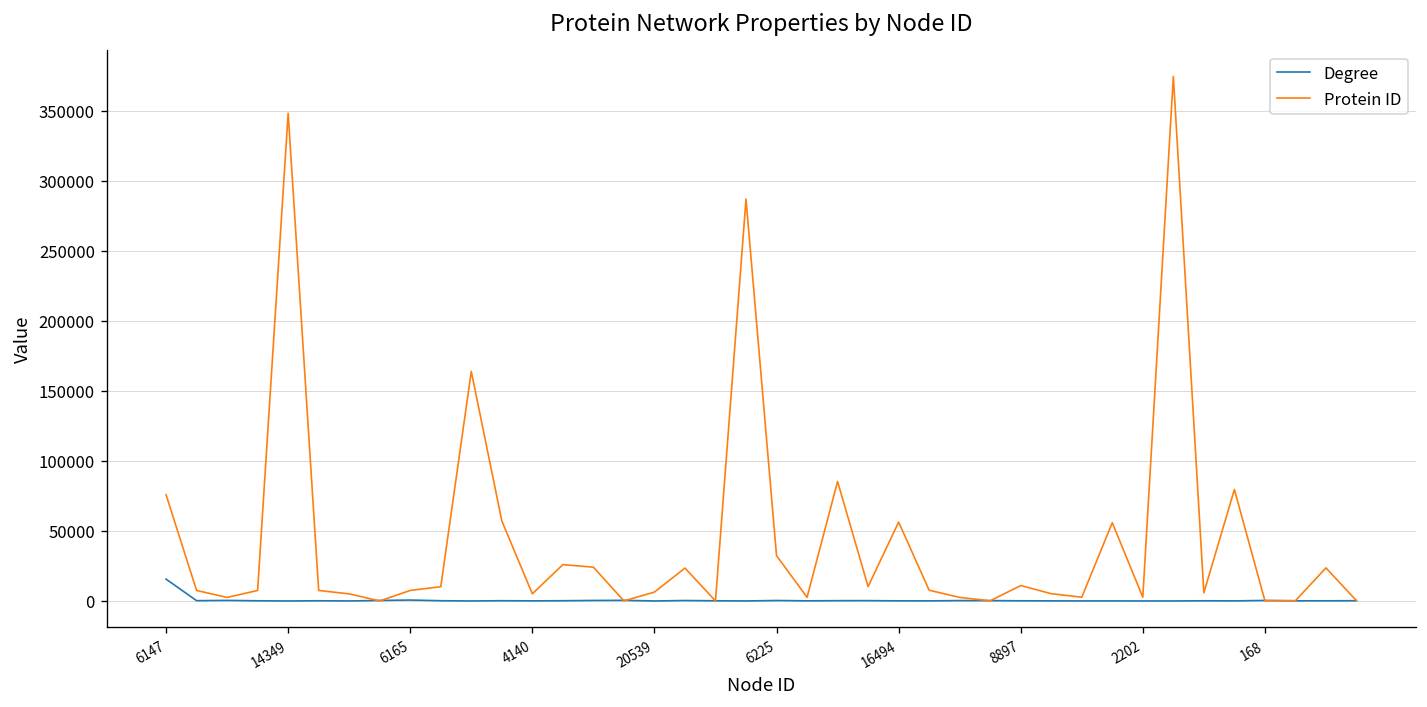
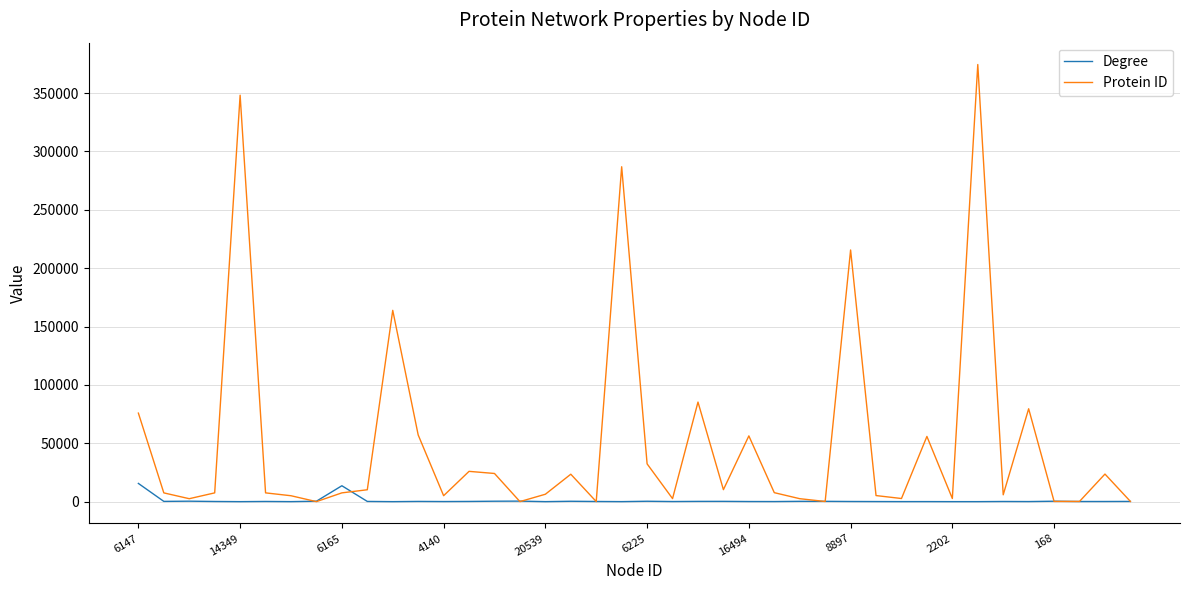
Degree, 6165: 1000 -> 14000
Protein ID, 8897: 11000 -> 216000
